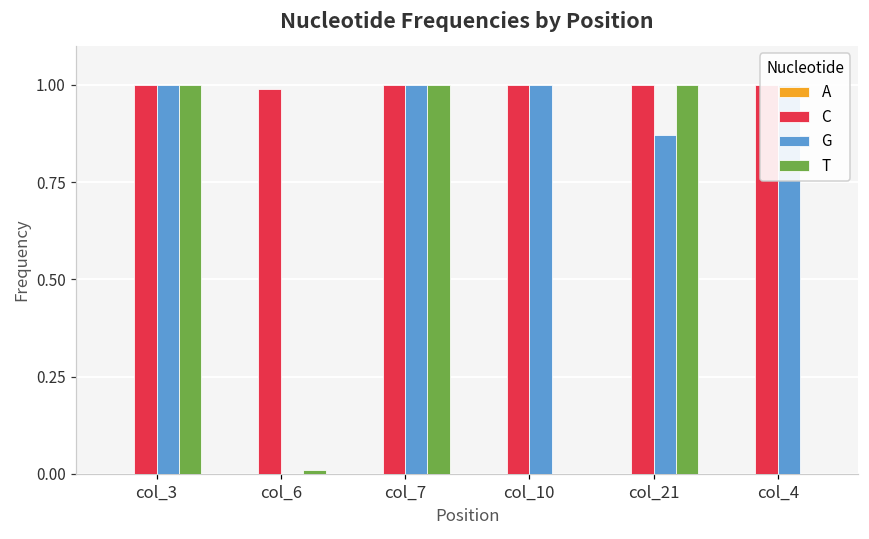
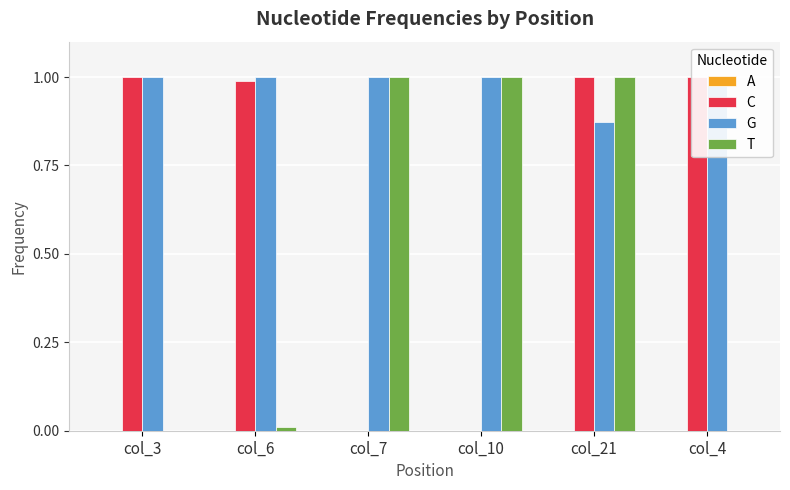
T, col_3: 1 -> 0
G, col_6: 0 -> 1
C, col_7: 1 -> 0
C, col_10: 1 -> 0
T, col_10: 0 -> 1
